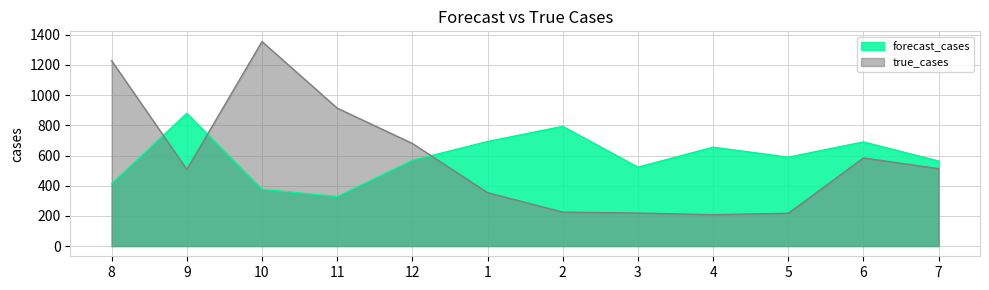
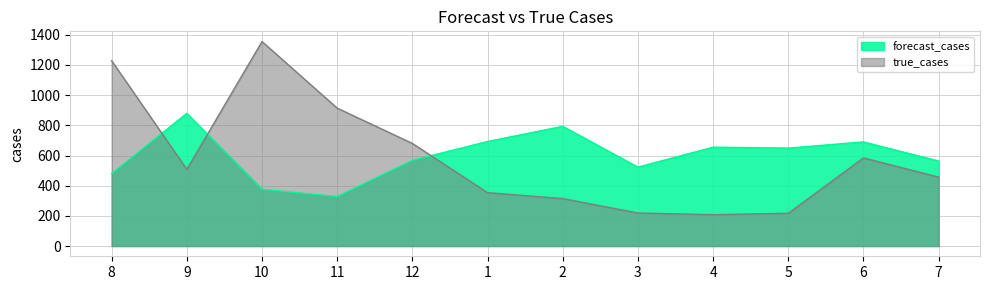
forecast_cases, 8: 410 -> 480
true_cases, 2: 230 -> 310
forecast_cases, 5: 590 -> 650
true_cases, 7: 510 -> 460
